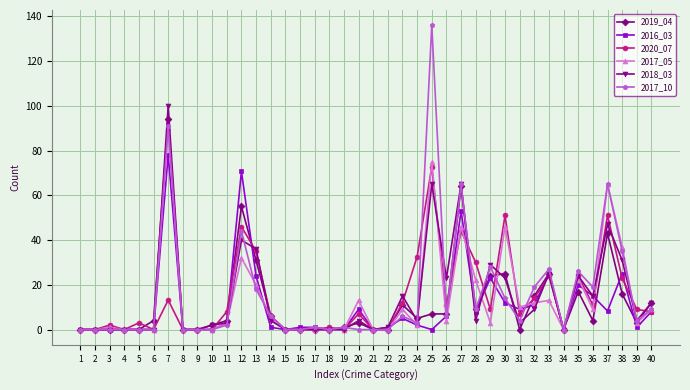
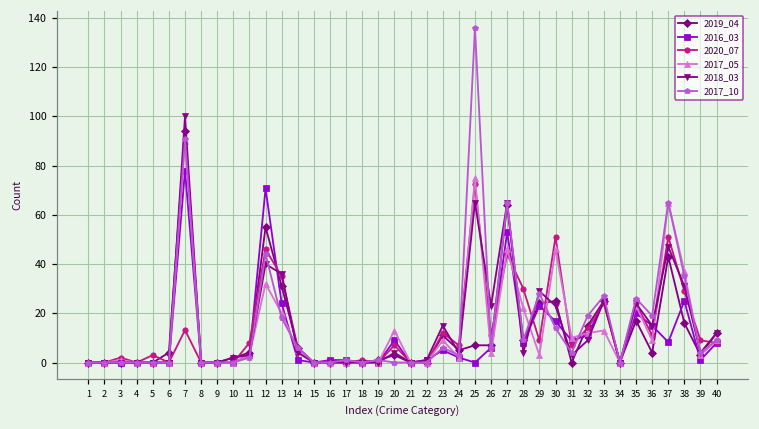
2020_07, 24: 33 -> 7
2016_03, 30: 12 -> 17
2020_07, 38: 23 -> 29
